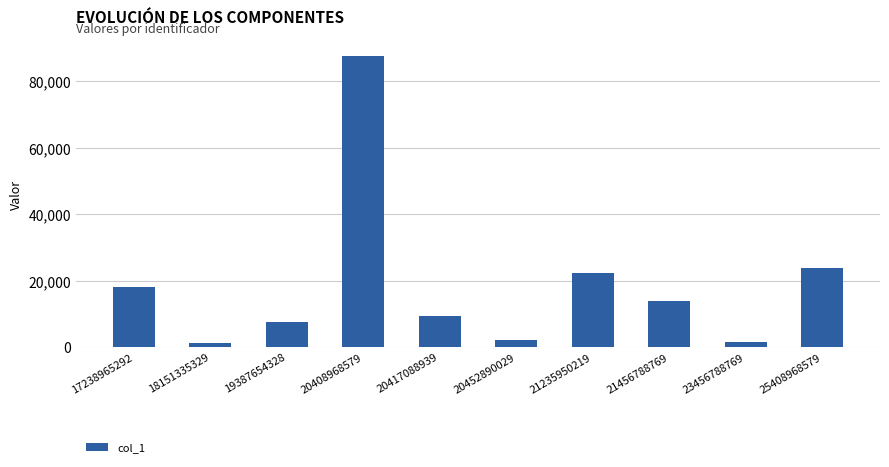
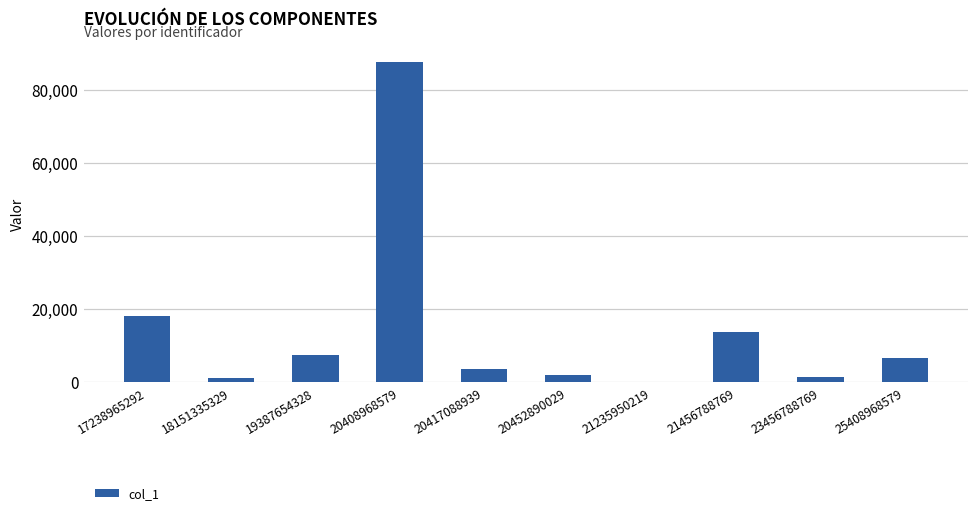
20417088939: 9,000 -> 4,000
21235950219: 22,000 -> 0
25408968579: 24,000 -> 7,000
